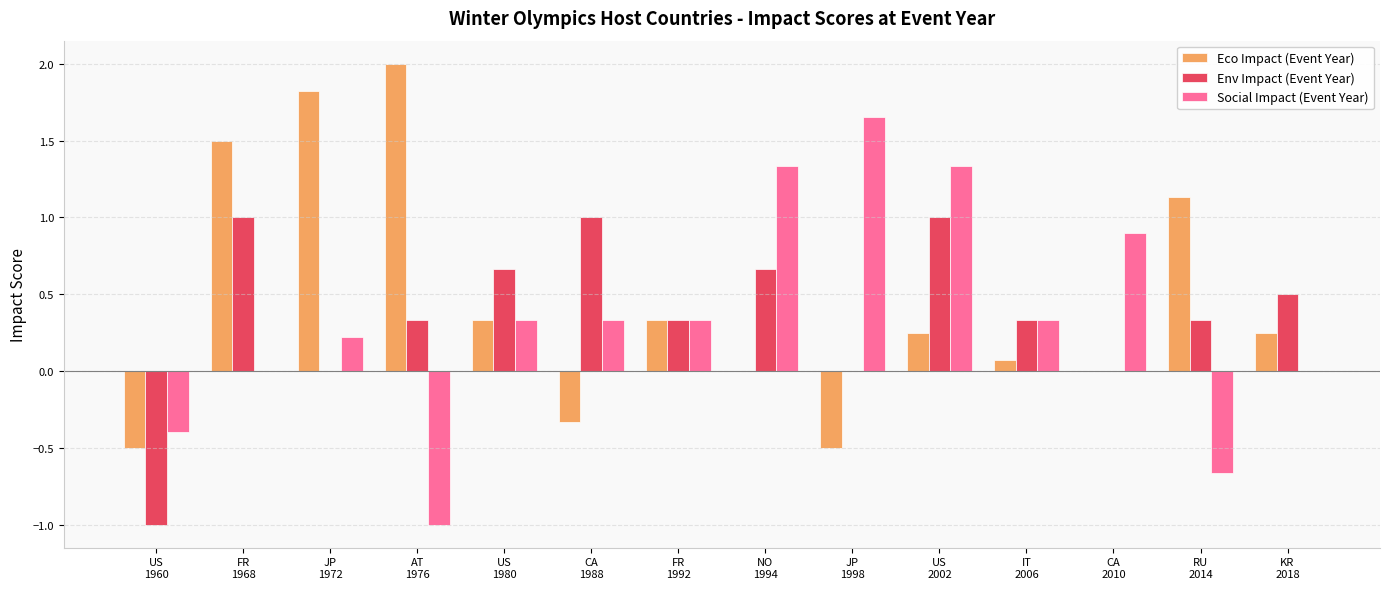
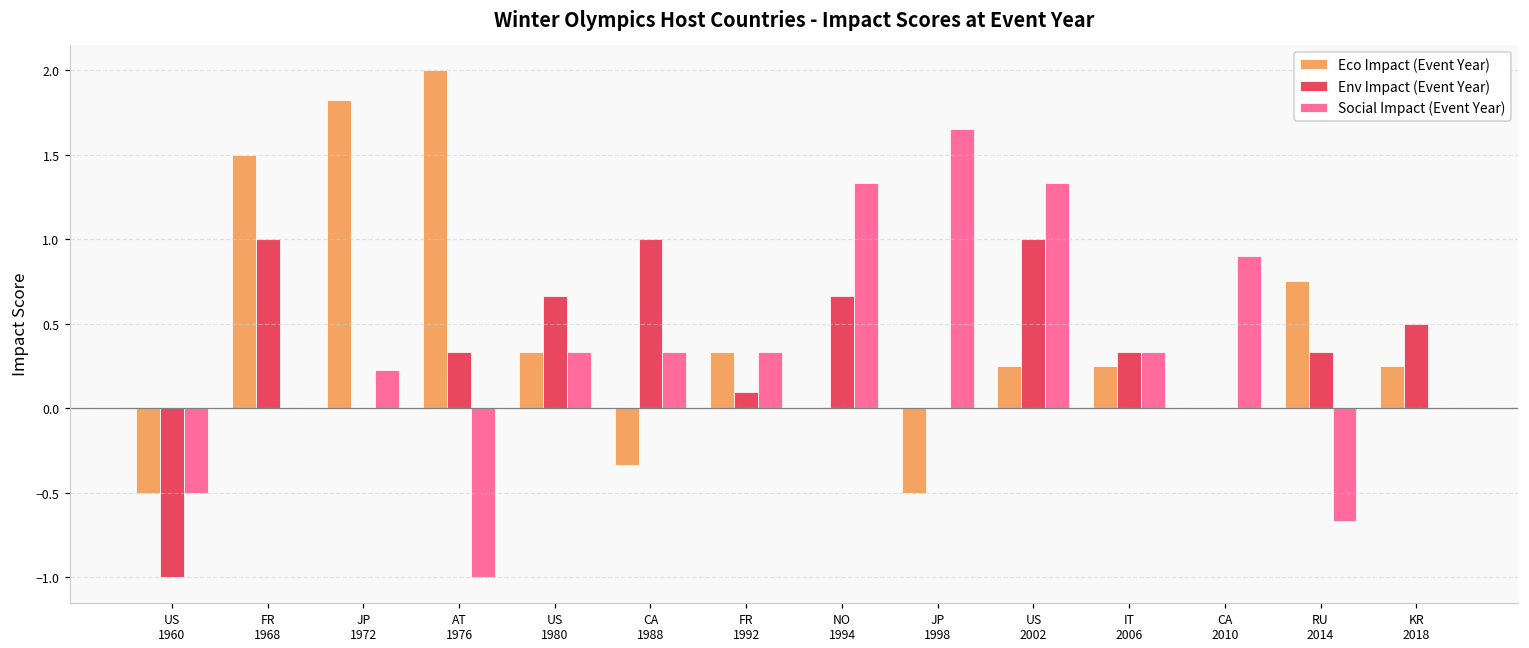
Social Impact (Event Year), US 1960: -0.4 -> -0.5
Env Impact (Event Year), FR 1992: 0.33 -> 0.10
Eco Impact (Event Year), IT 2006: 0.07 -> 0.25
Eco Impact (Event Year), RU 2014: 1.13 -> 0.75
